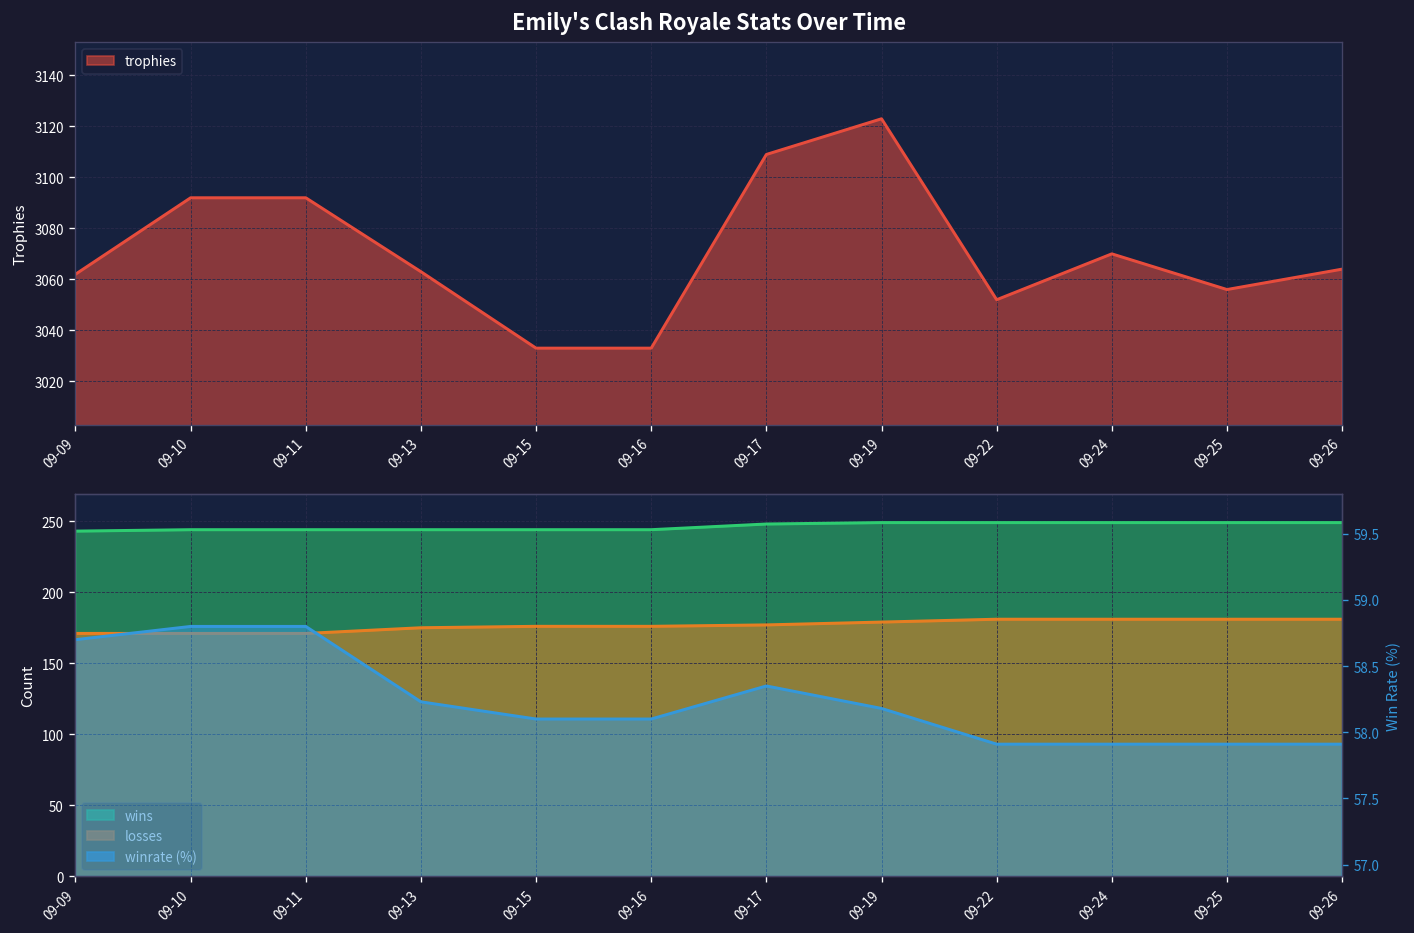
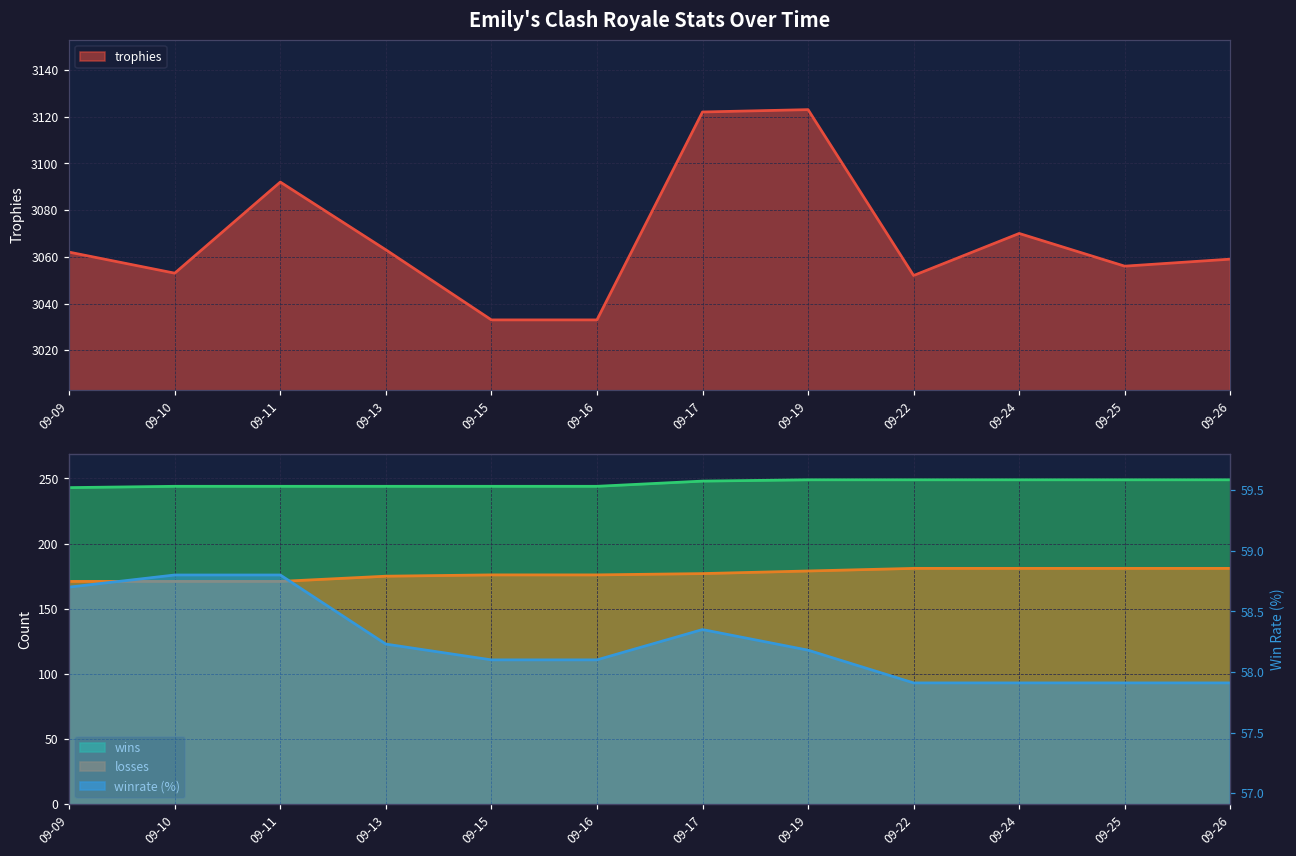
Emily's Clash Royale Stats Over Time, 09-10: 3092 -> 3053
Emily's Clash Royale Stats Over Time, 09-17: 3109 -> 3122
Emily's Clash Royale Stats Over Time, 09-26: 3064 -> 3059
